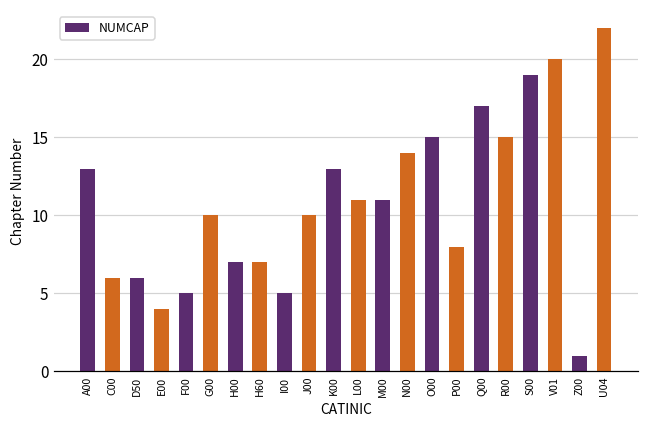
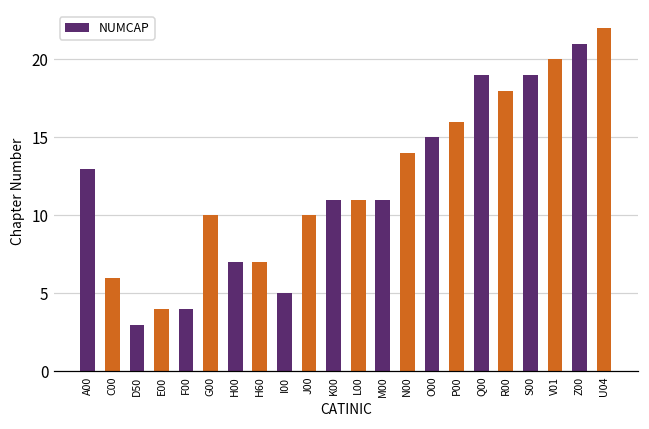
D50: 6 -> 3
F00: 5 -> 4
K00: 13 -> 11
P00: 8 -> 16
Q00: 17 -> 19
R00: 15 -> 18
Z00: 1 -> 21
